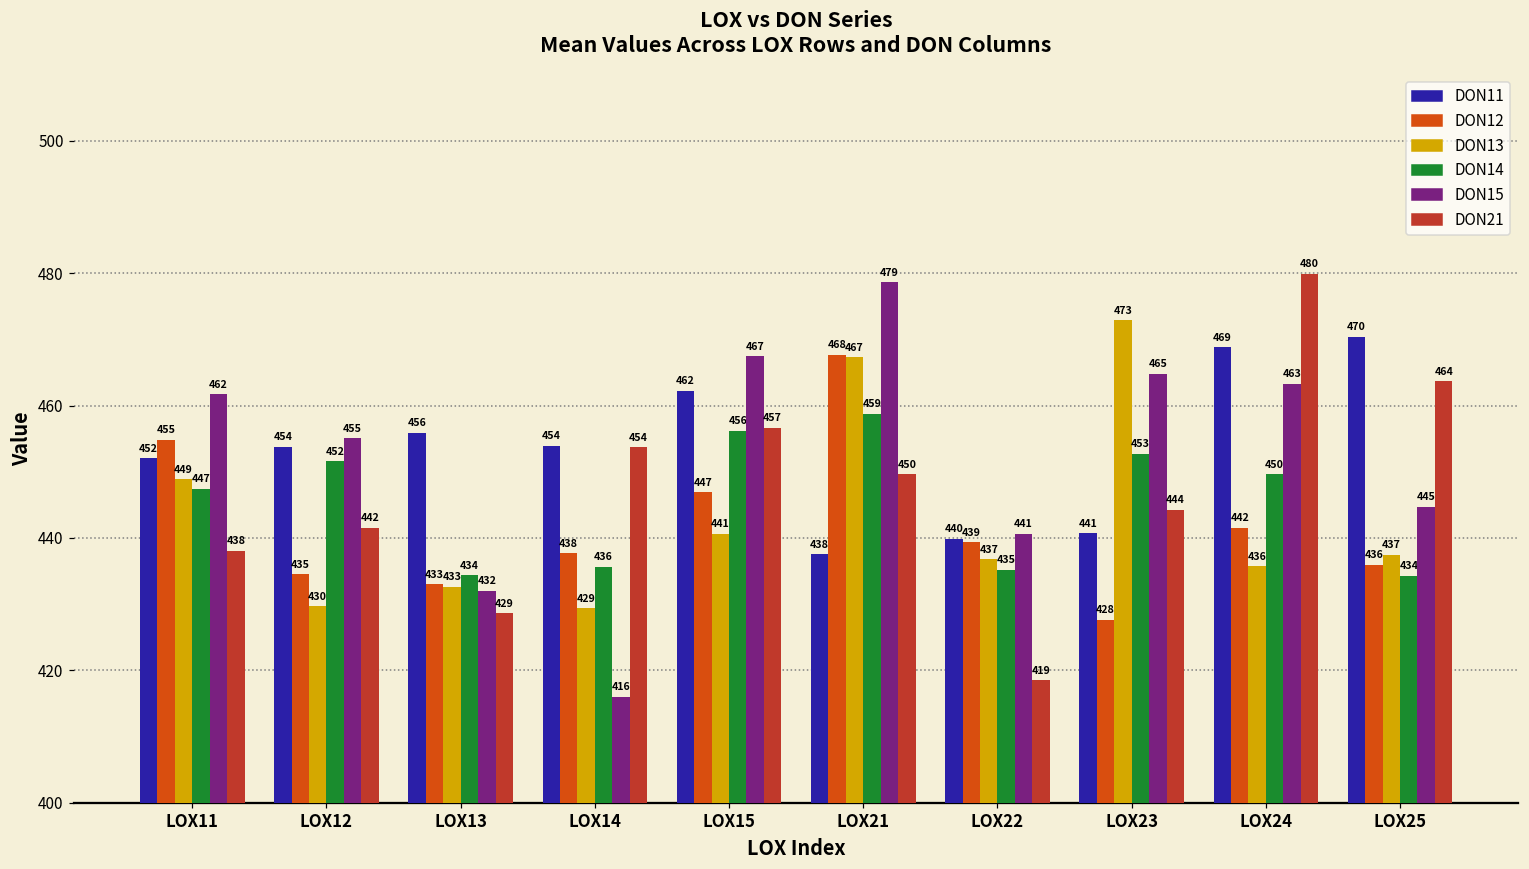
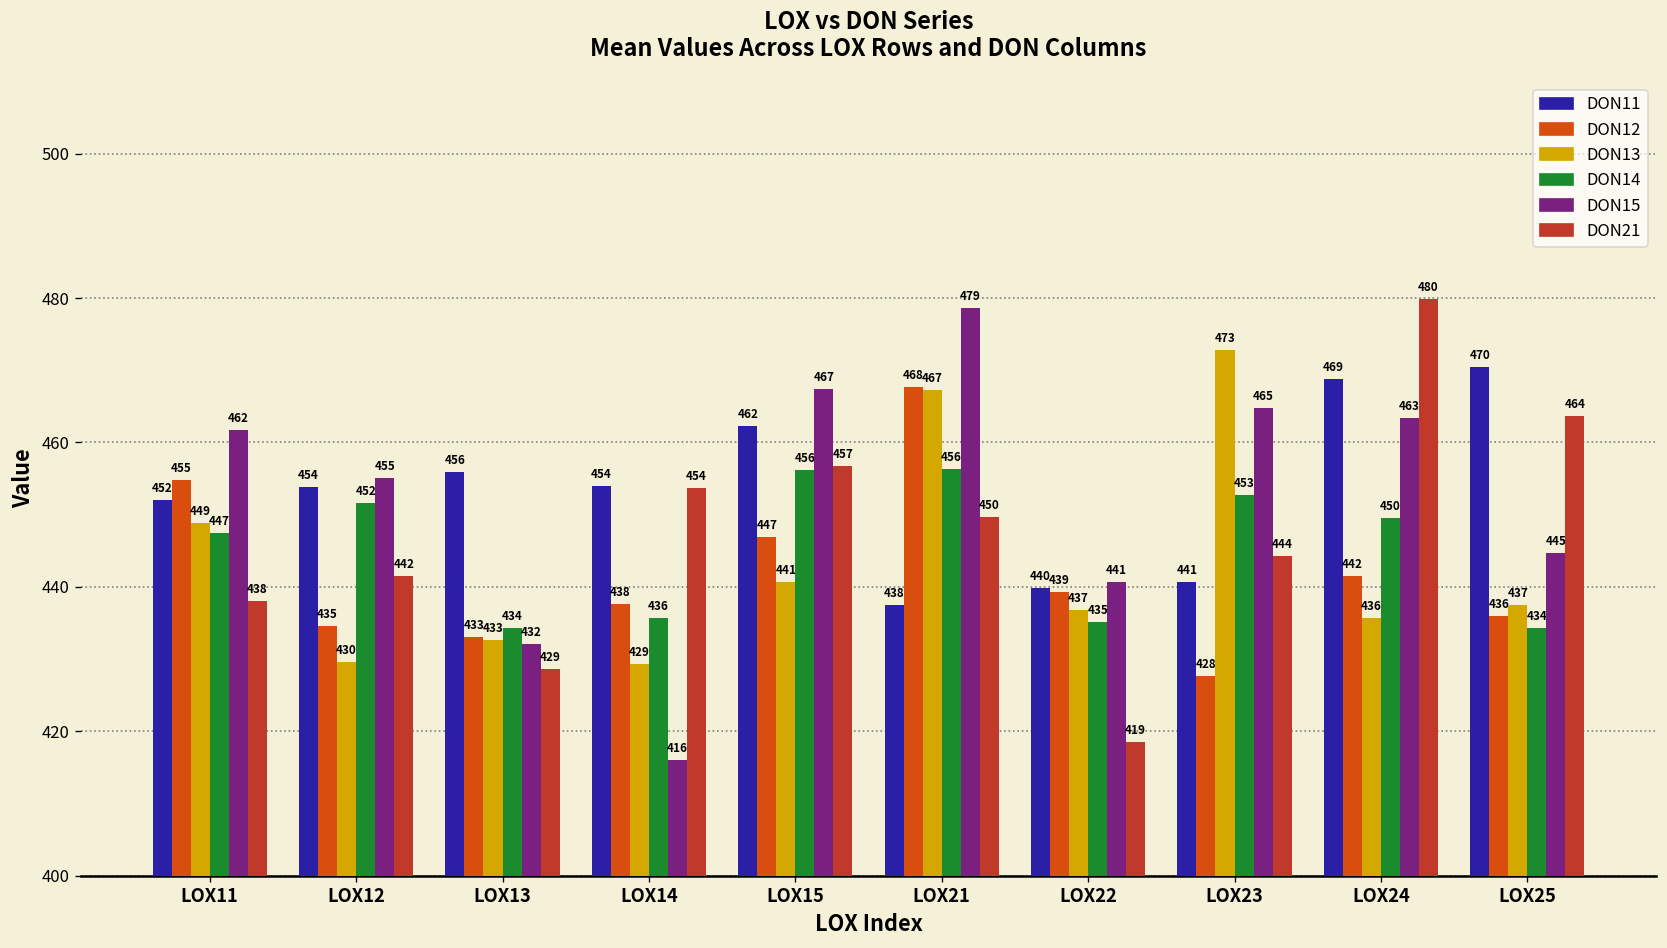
DON14, LOX21: 459 -> 456
